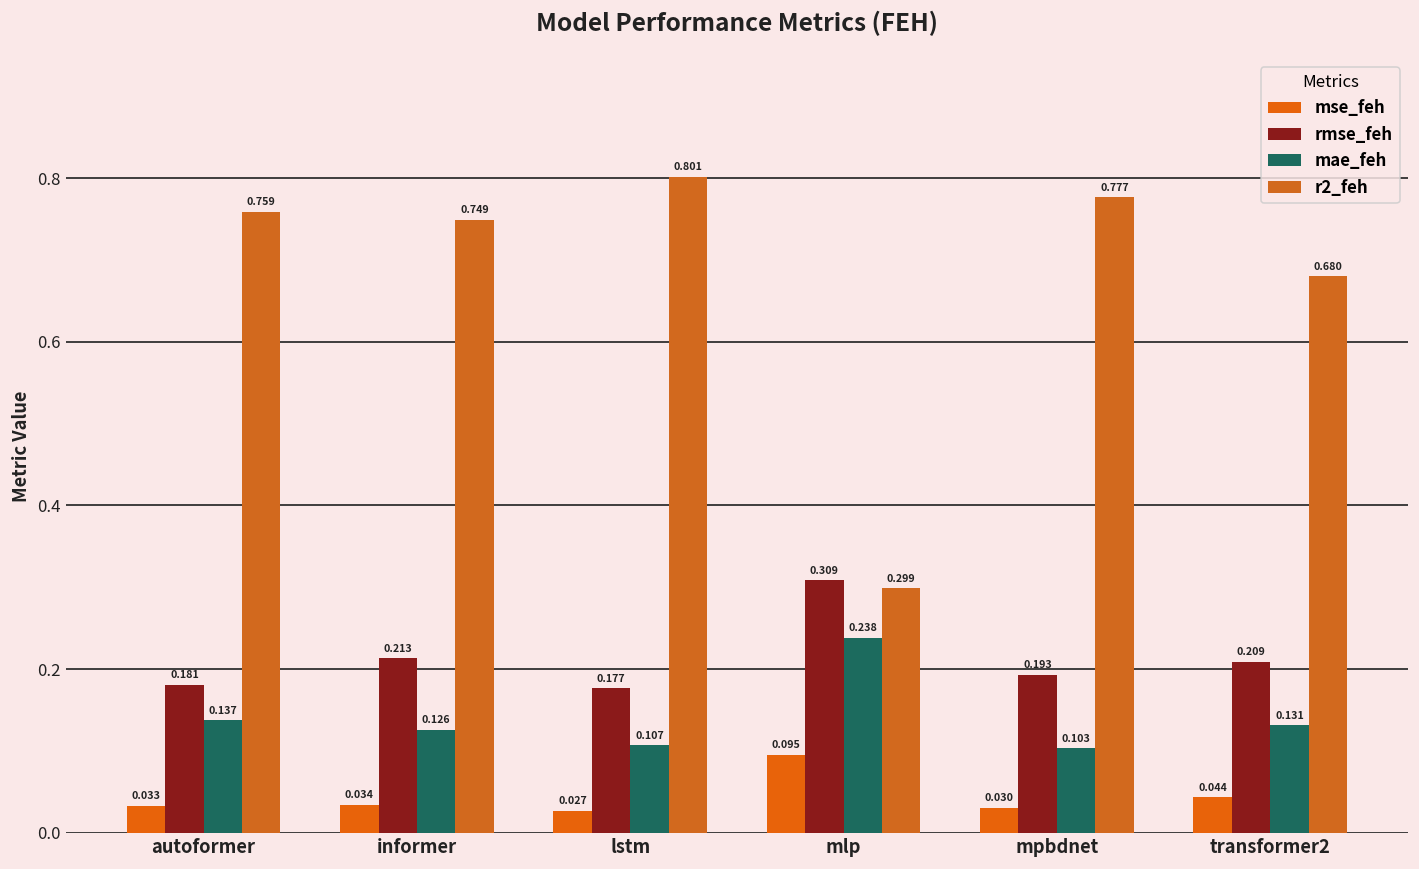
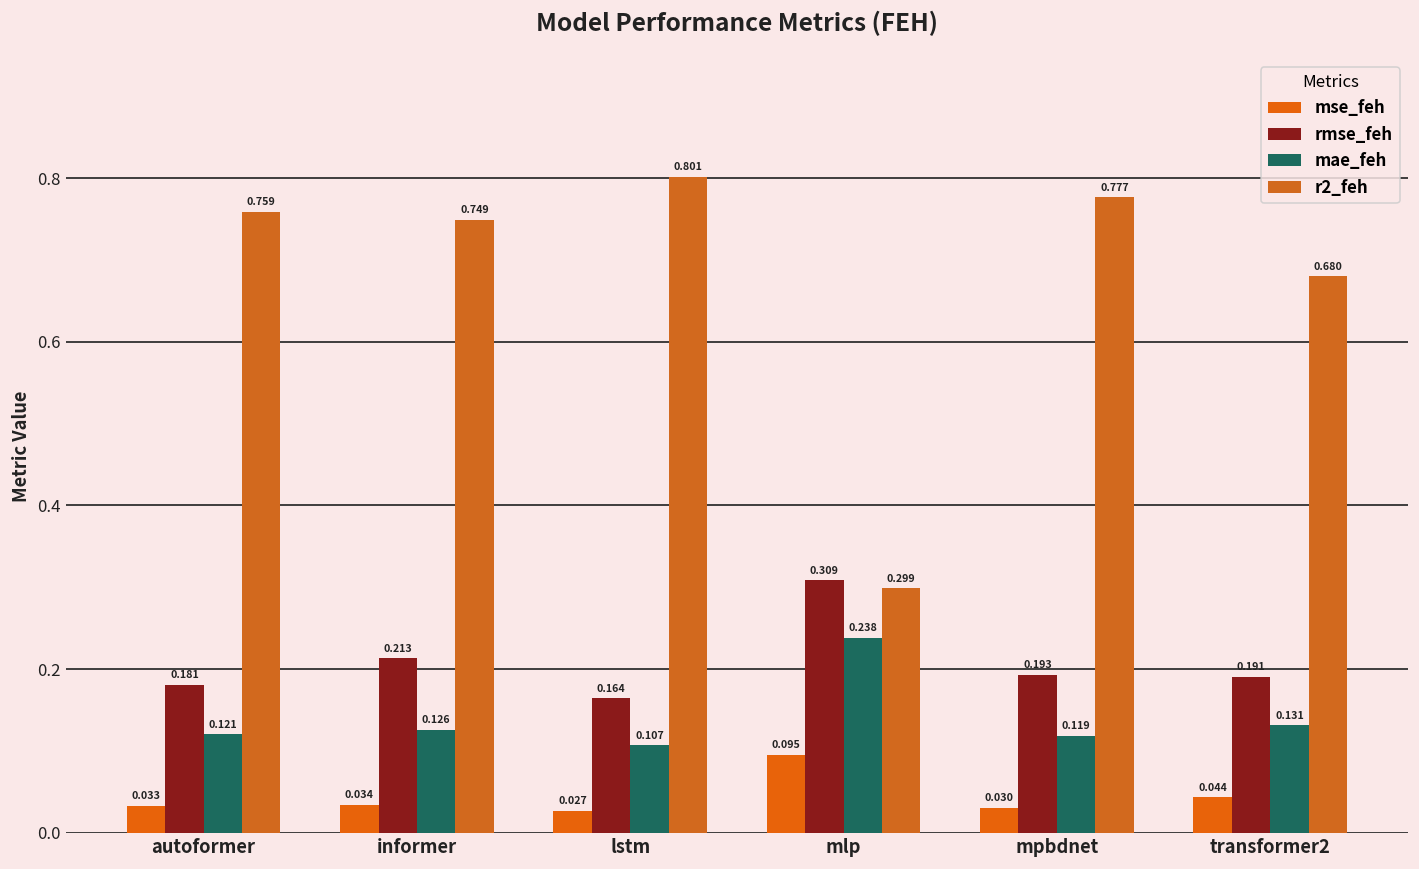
mae_feh, autoformer: 0.137 -> 0.121
rmse_feh, lstm: 0.177 -> 0.164
mae_feh, mpbdnet: 0.103 -> 0.119
rmse_feh, transformer2: 0.209 -> 0.191
